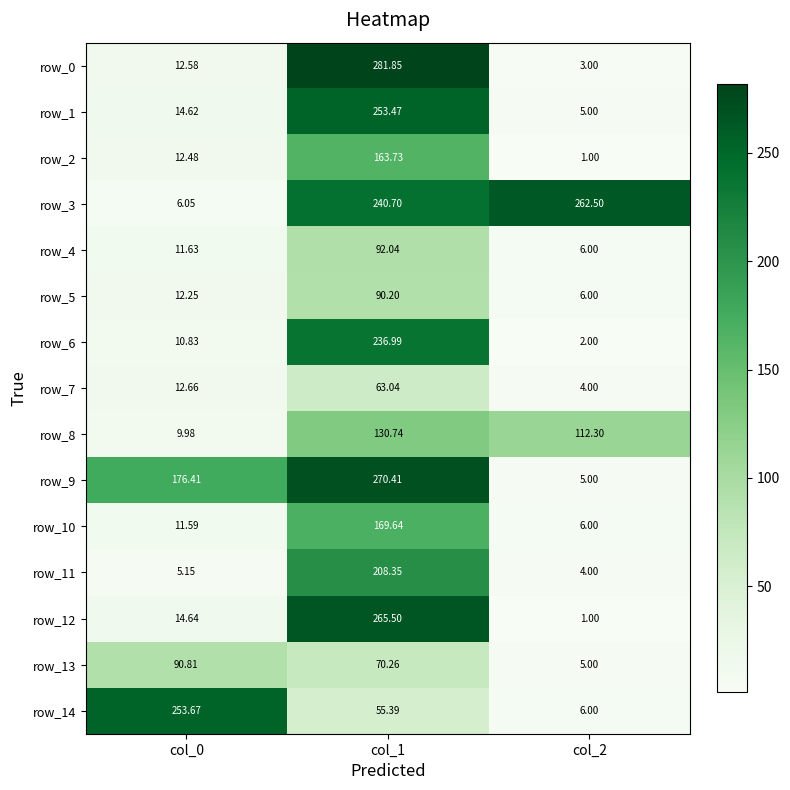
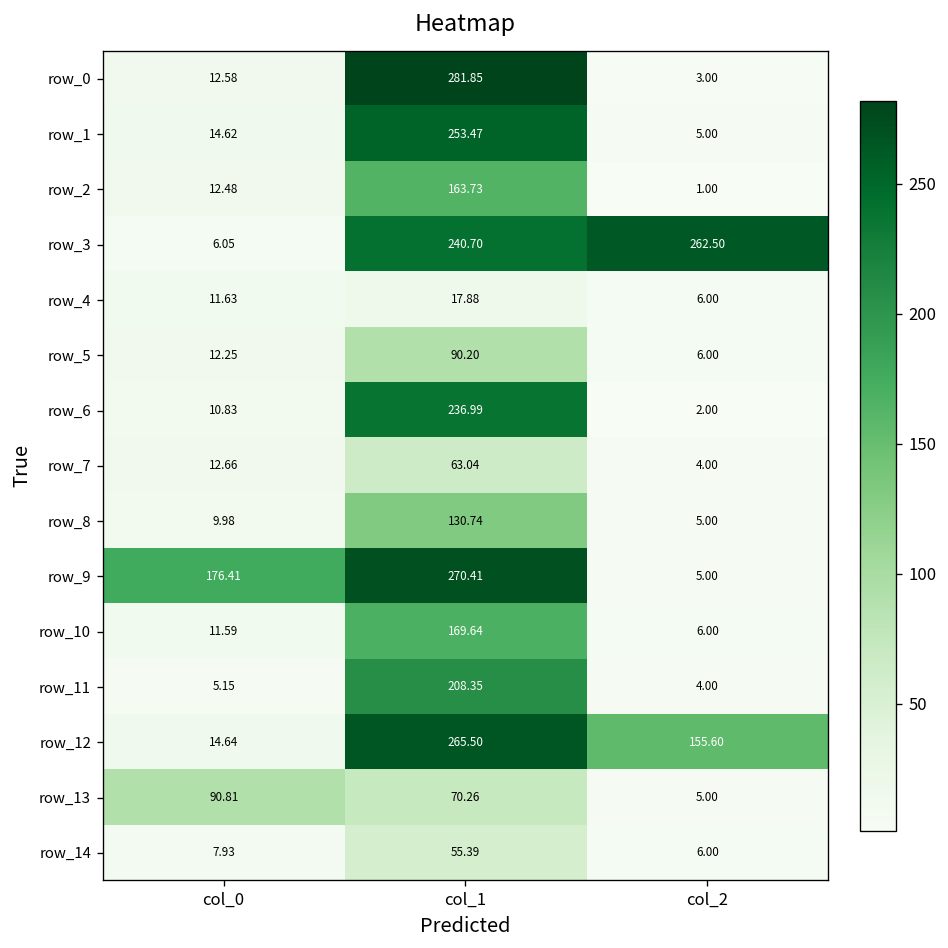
row_4, col_1: 92.04 -> 17.88
row_8, col_2: 112.30 -> 5.00
row_12, col_2: 1.00 -> 155.60
row_14, col_0: 253.67 -> 7.93
